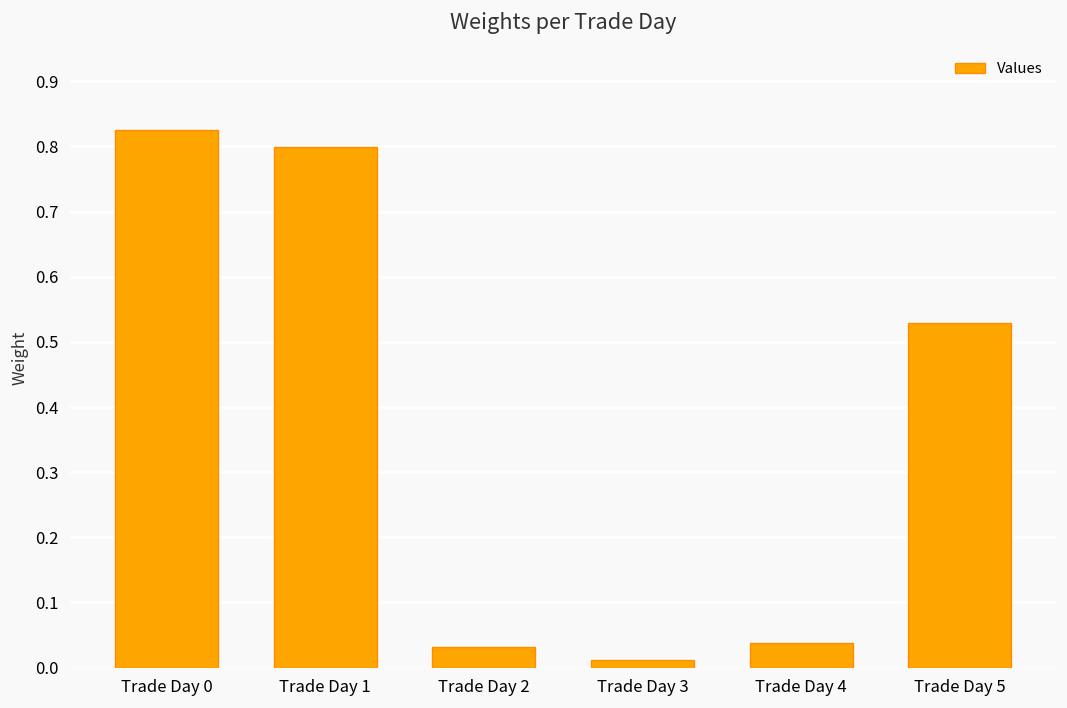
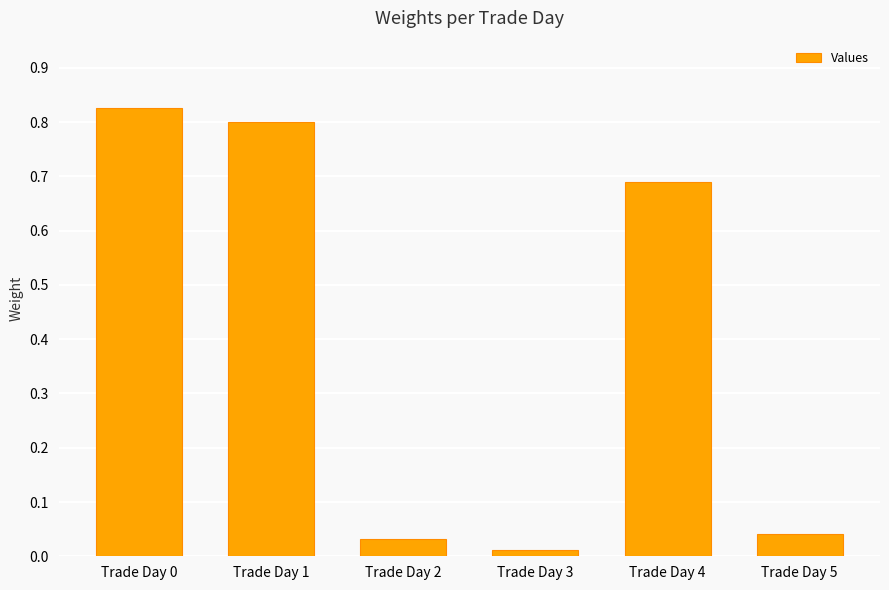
Trade Day 4: 0.04 -> 0.69
Trade Day 5: 0.53 -> 0.04
